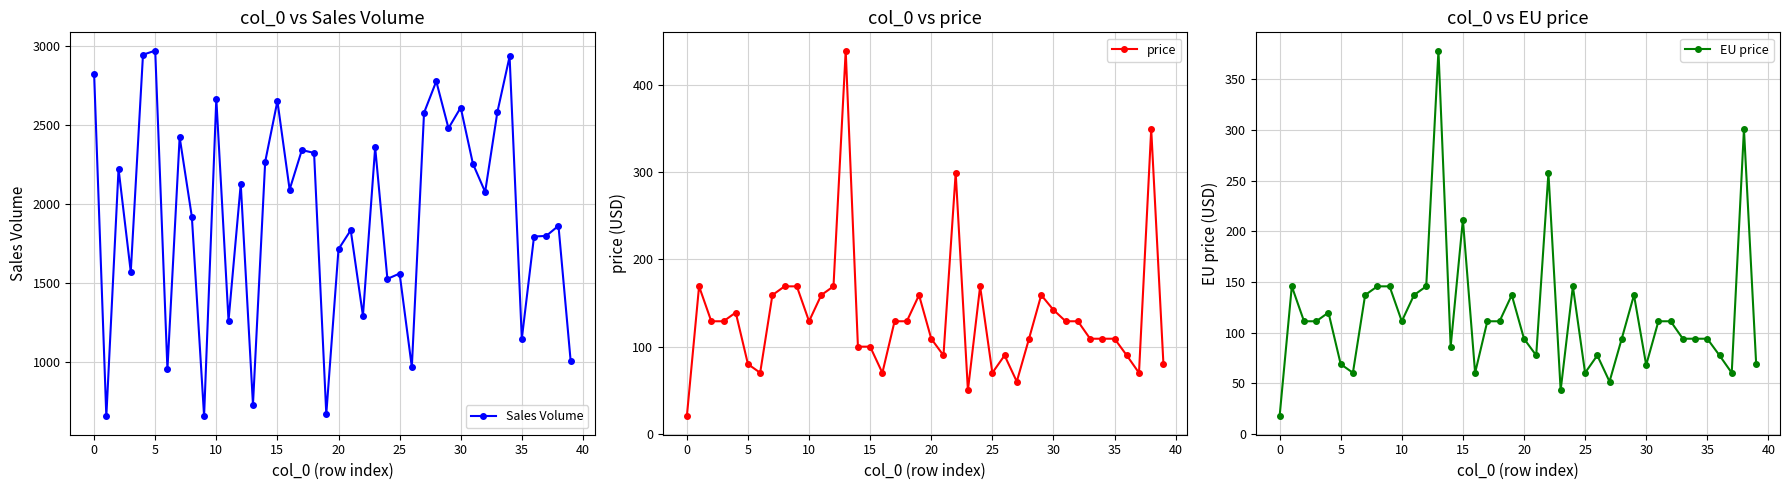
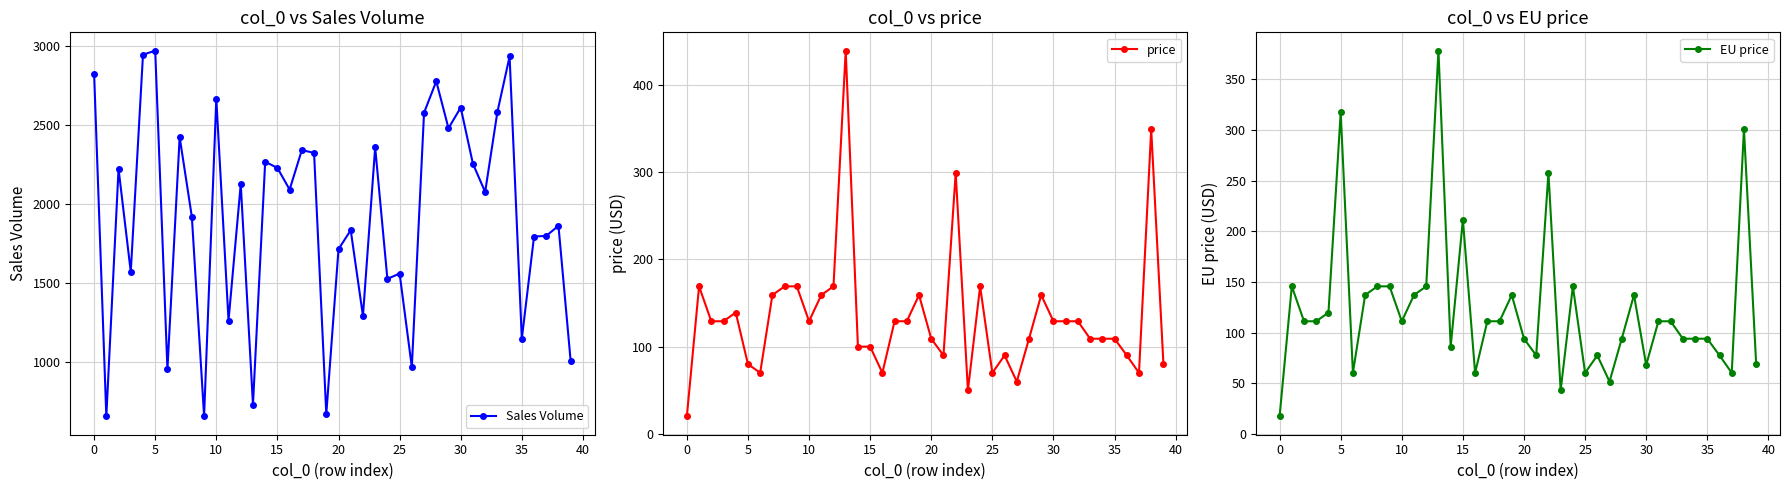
col_0 vs Sales Volume, 15: 2650 -> 2230
col_0 vs price, 30: 140 -> 130
col_0 vs EU price, 5: 69 -> 317
